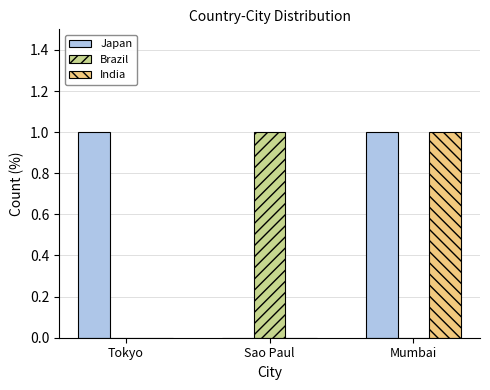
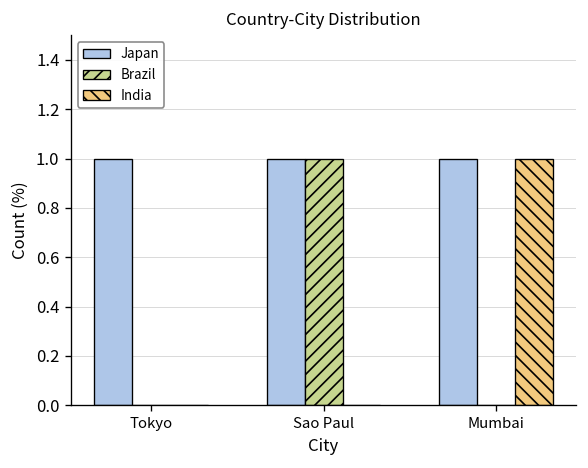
Japan, Sao Paul: 0 -> 1
